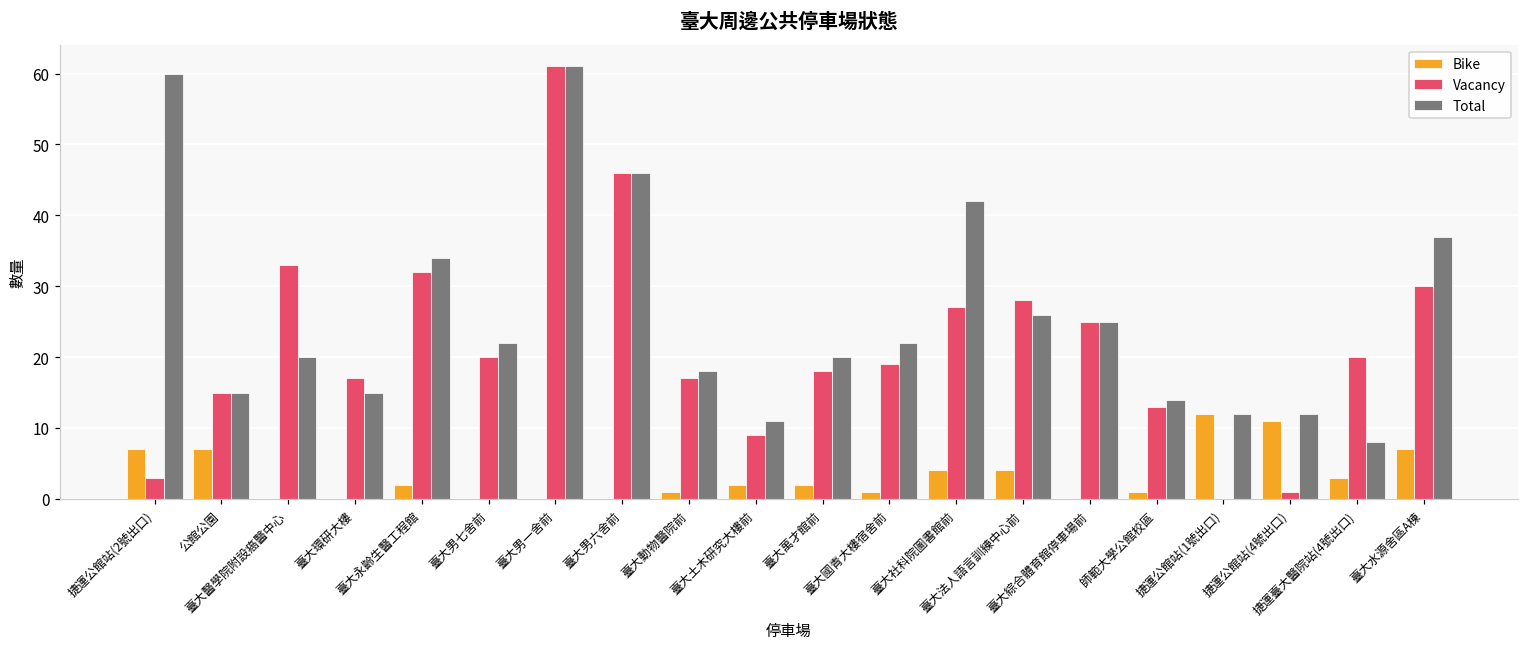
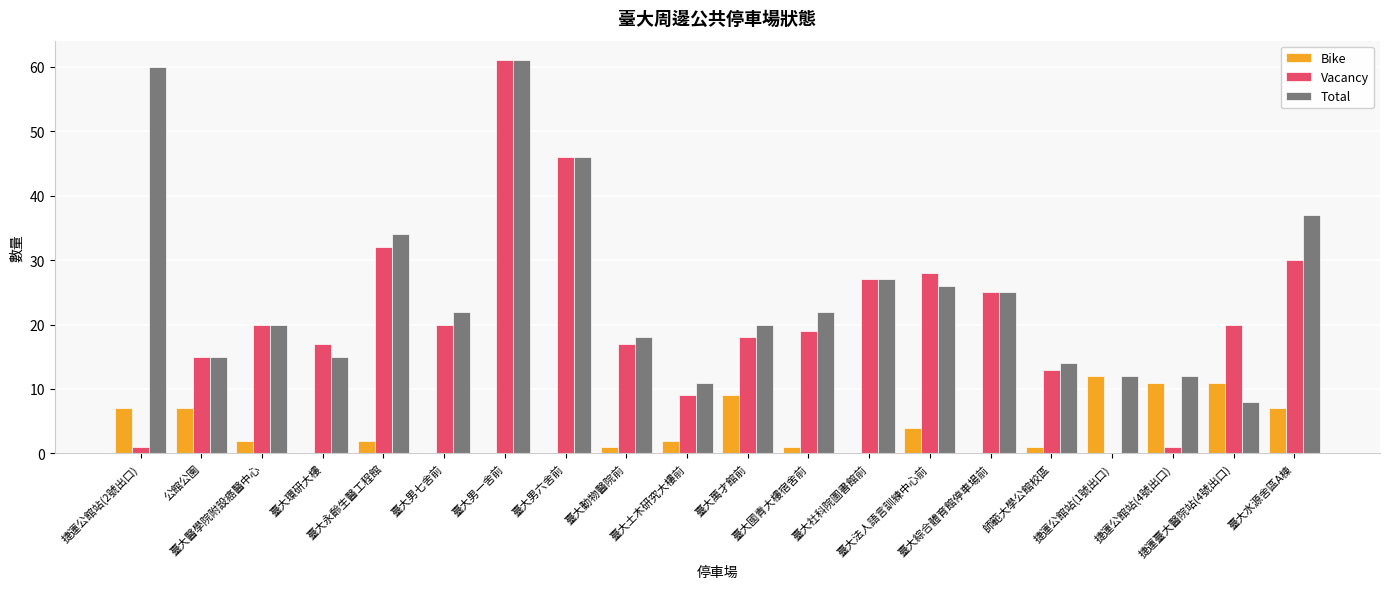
Vacancy, 捷運公館站(2號出口): 3 -> 1
Bike, 臺大醫學院附設癌醫中心: 0 -> 2
Vacancy, 臺大醫學院附設癌醫中心: 33 -> 20
Bike, 臺大萬才館前: 2 -> 9
Bike, 臺大社科院圖書館前: 4 -> 0
Total, 臺大社科院圖書館前: 42 -> 27
Bike, 捷運臺大醫院站(4號出口): 3 -> 11
